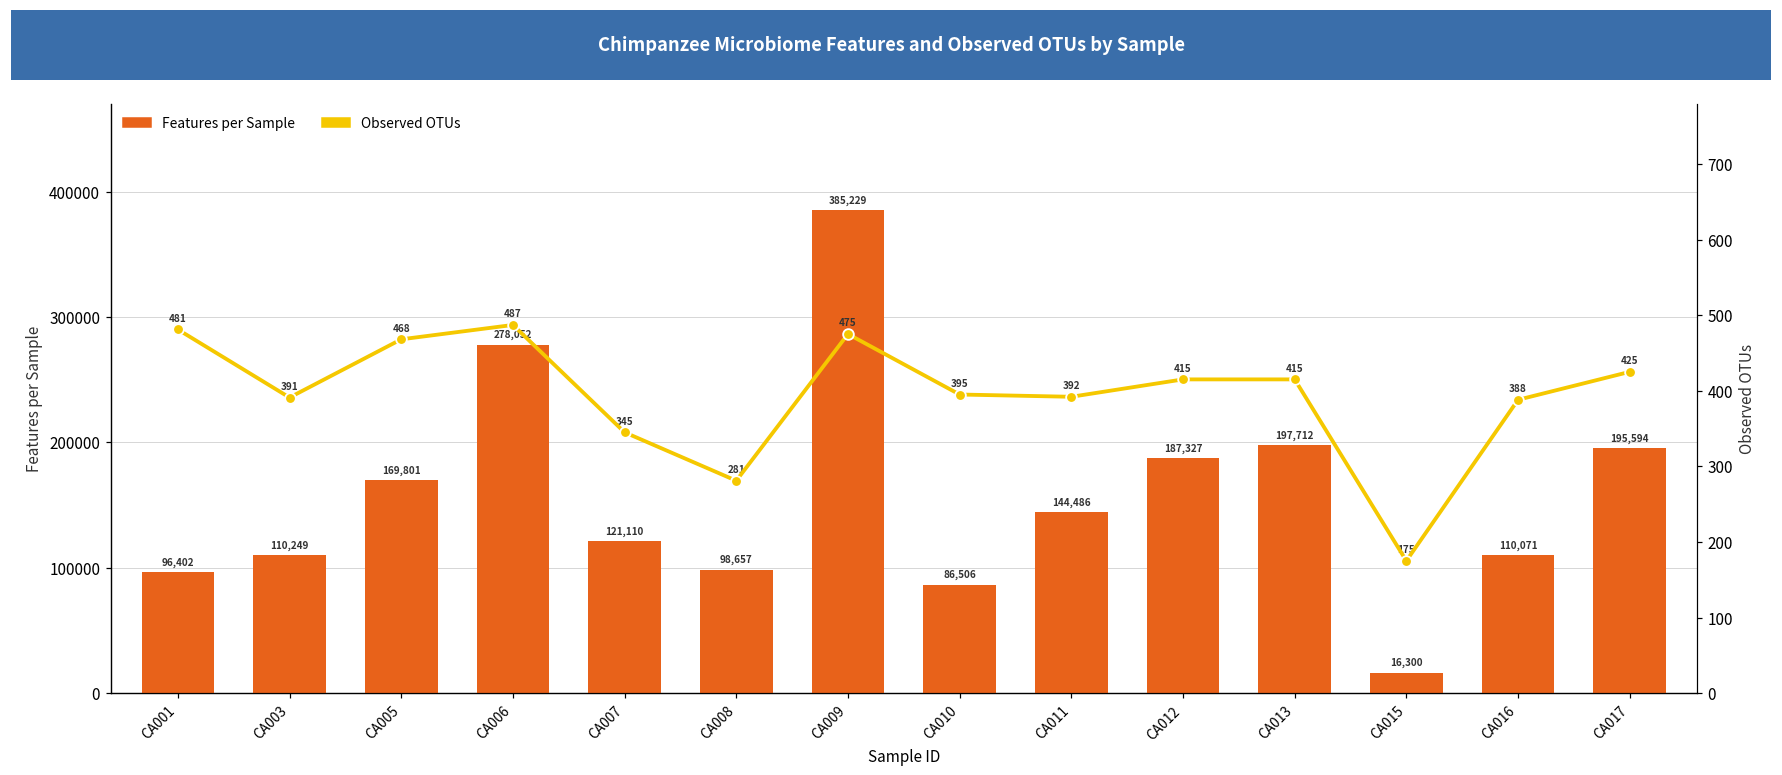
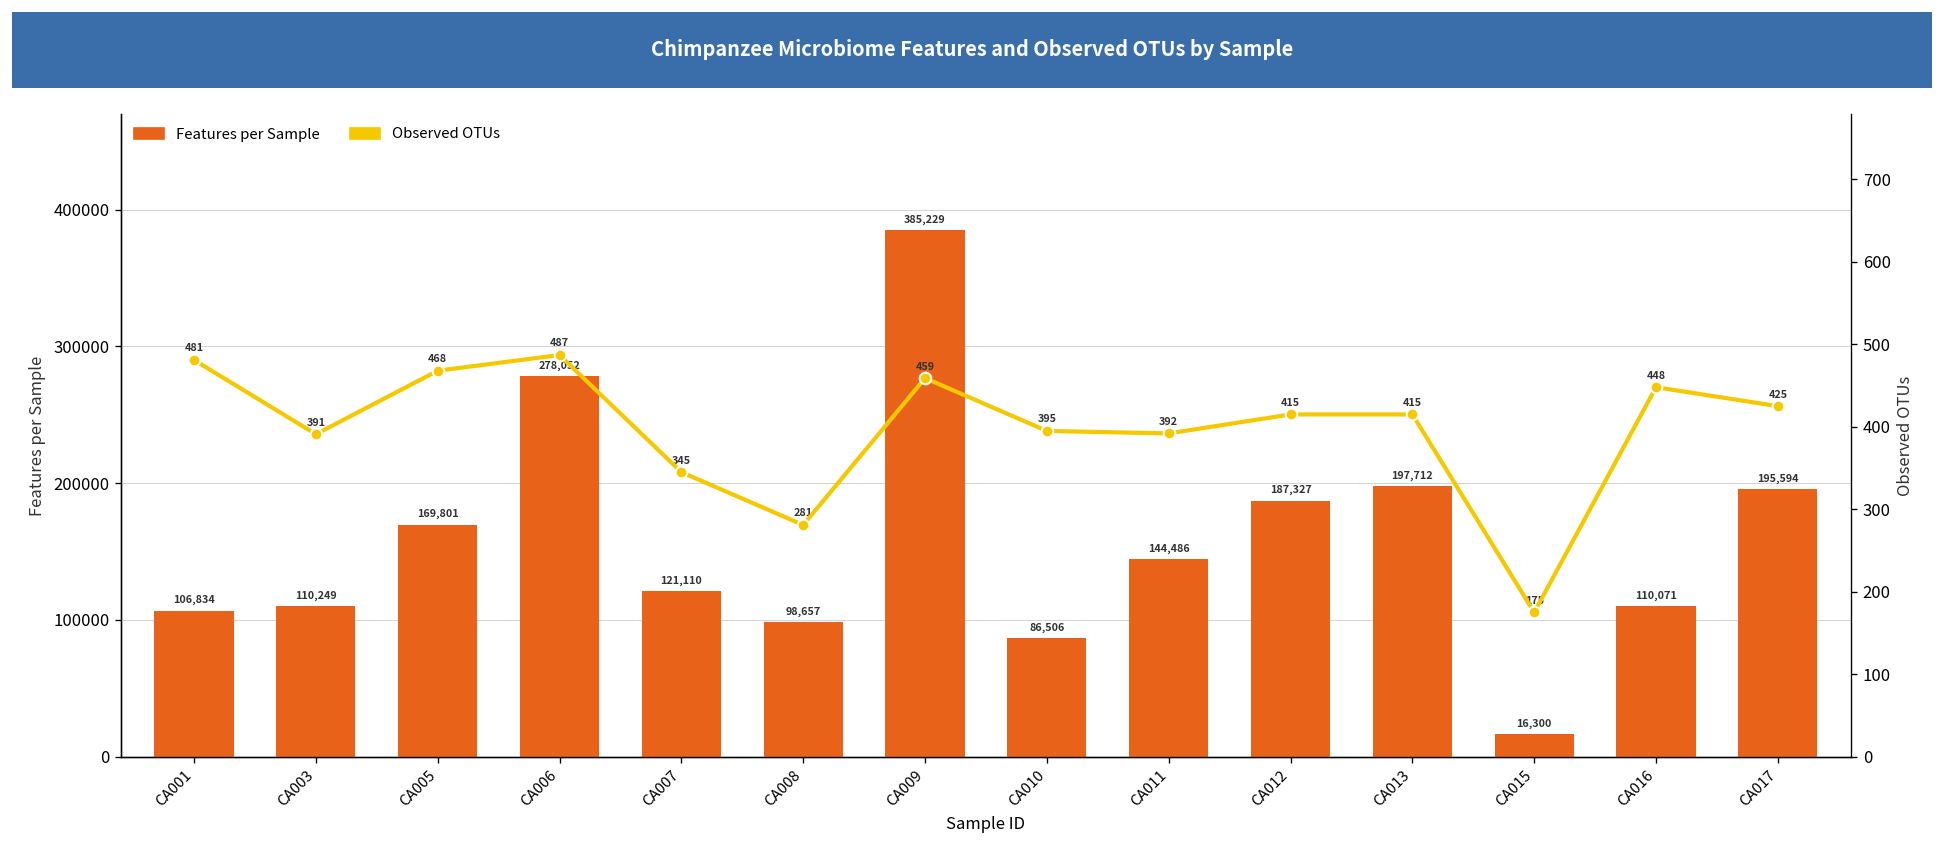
Features per Sample, CA001: 96,402 -> 106,834
Observed OTUs, CA009: 475 -> 459
Observed OTUs, CA016: 388 -> 448
